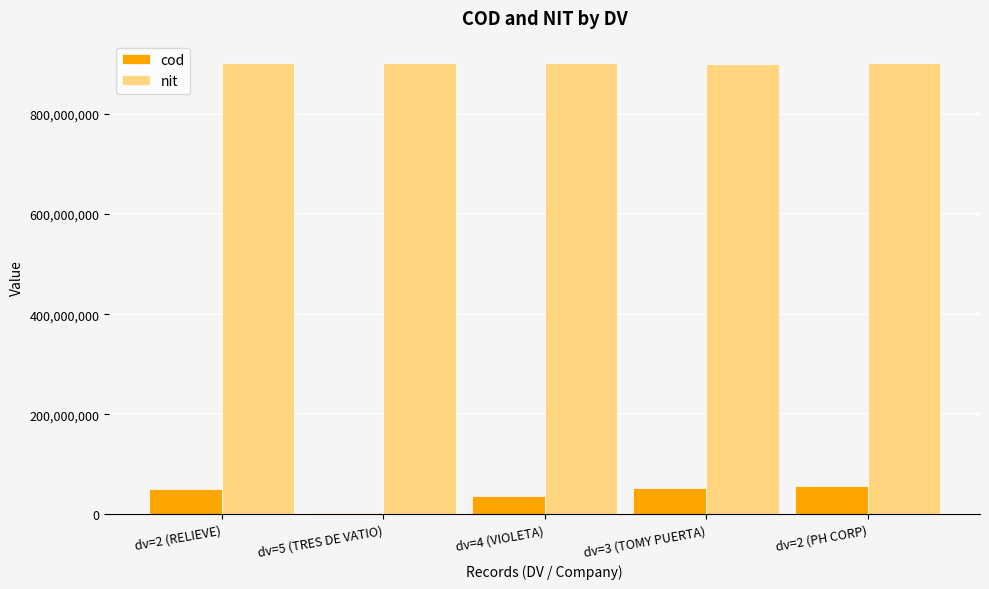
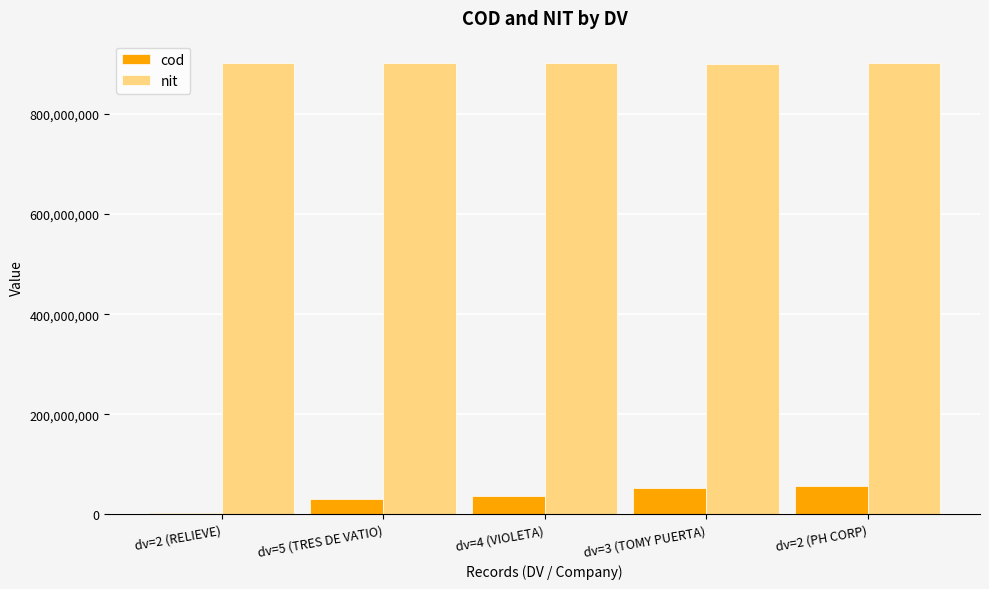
cod, dv=2 (RELIEVE): 50,000,000 -> 0
cod, dv=5 (TRES DE VATIO): 0 -> 30,000,000
